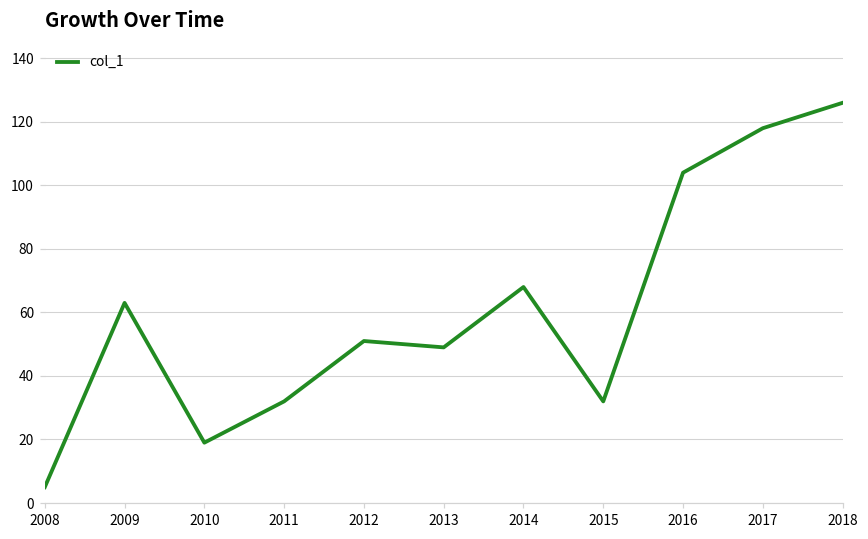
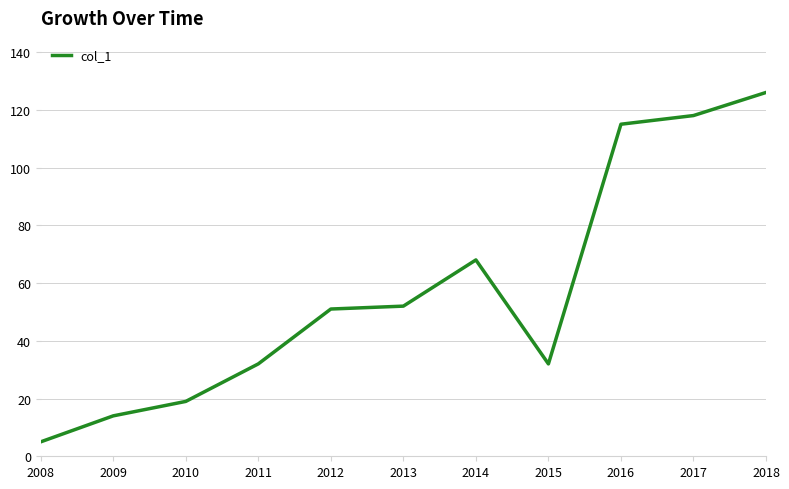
2009: 63 -> 14
2013: 49 -> 52
2016: 104 -> 115
